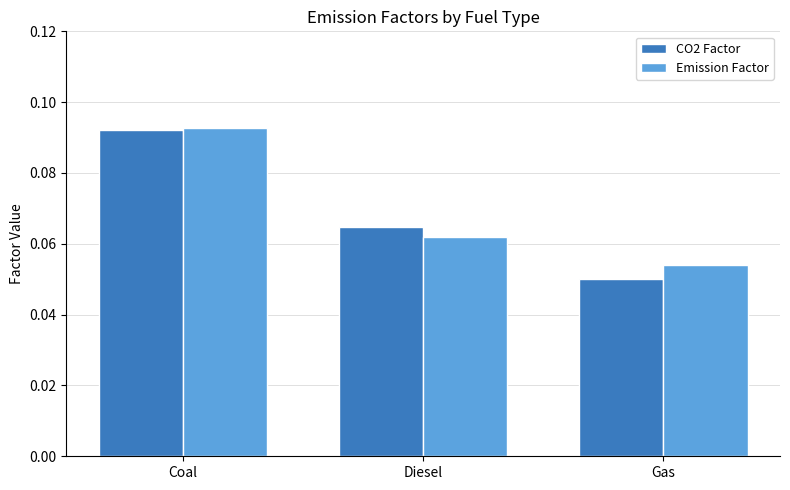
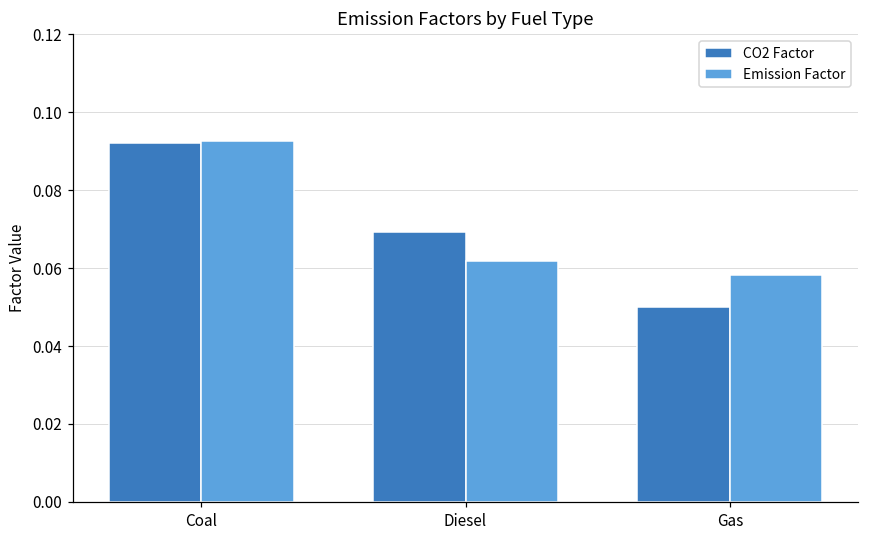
CO2 Factor, Diesel: 0.065 -> 0.069
Emission Factor, Gas: 0.054 -> 0.058
